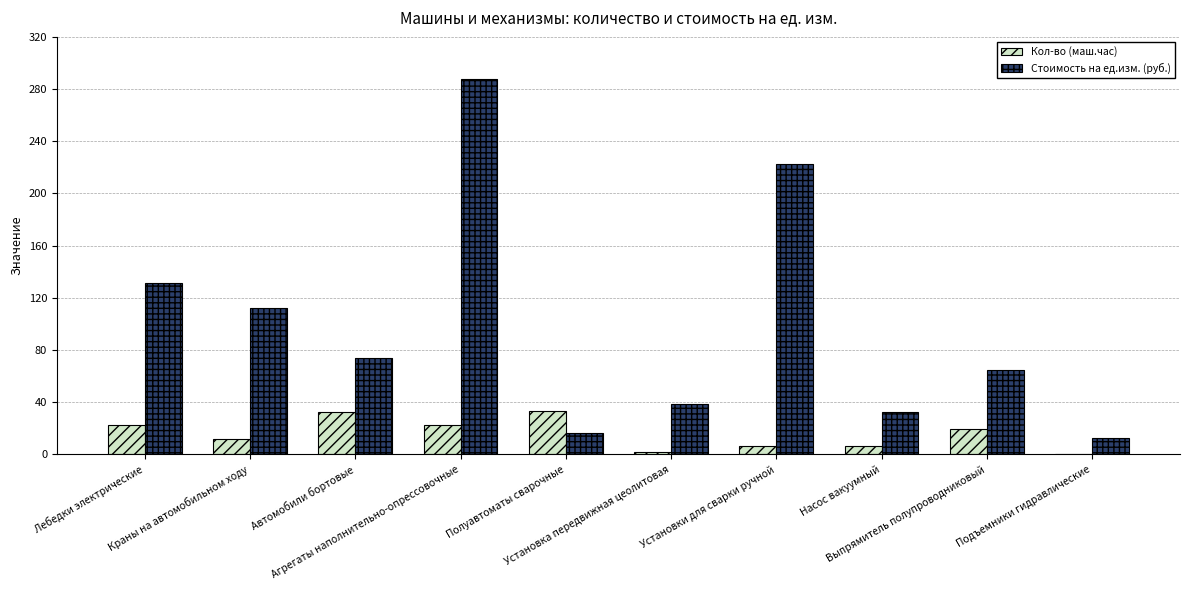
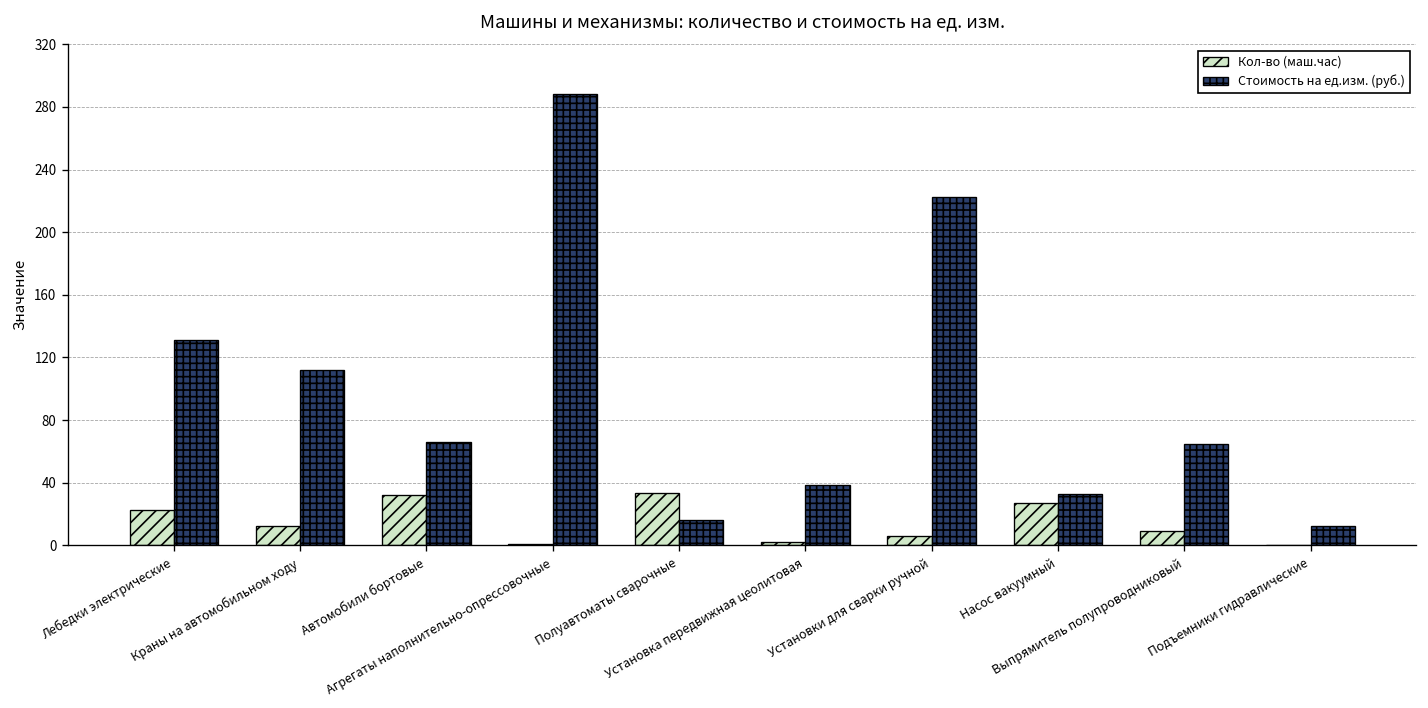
Стоимость на ед.изм. (руб.), Автомобили бортовые: 74 -> 66
Кол-во (маш.час), Агрегаты наполнительно-опрессовочные: 23 -> 1
Кол-во (маш.час), Насос вакуумный: 7 -> 27
Кол-во (маш.час), Выпрямитель полупроводниковый: 20 -> 9
